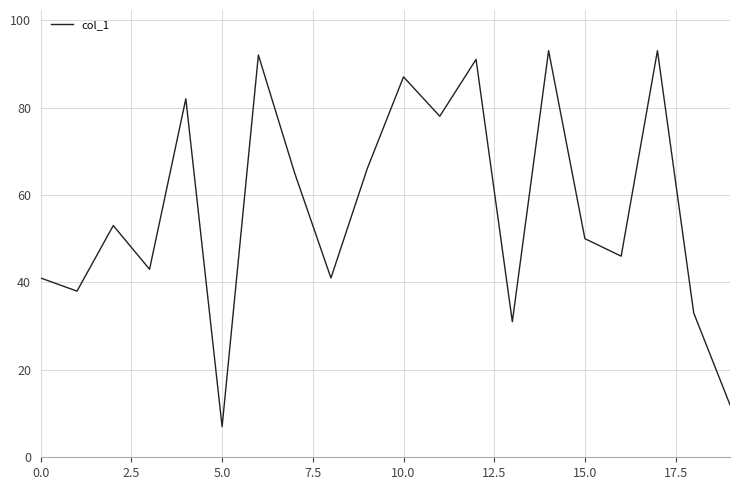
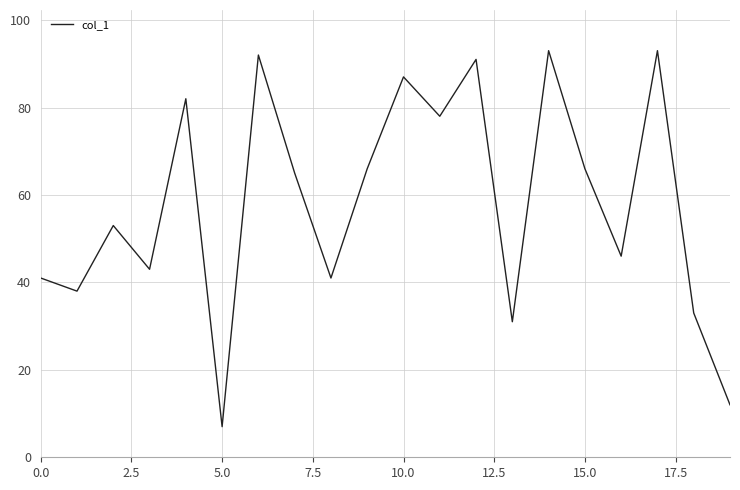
15.0: 50 -> 66
